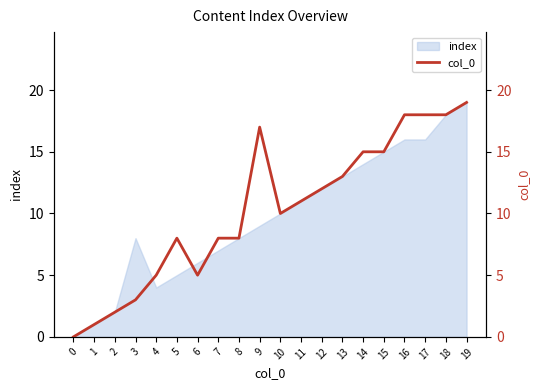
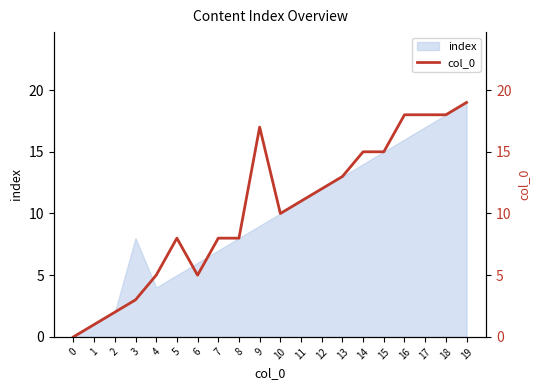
index, 17: 16 -> 17
